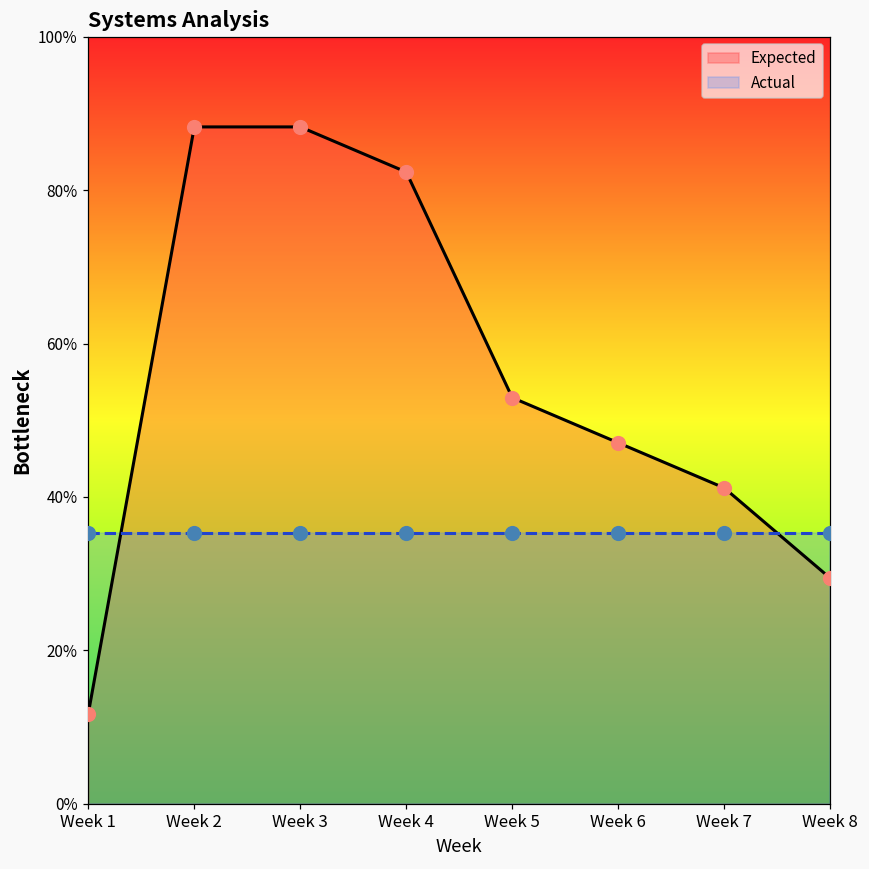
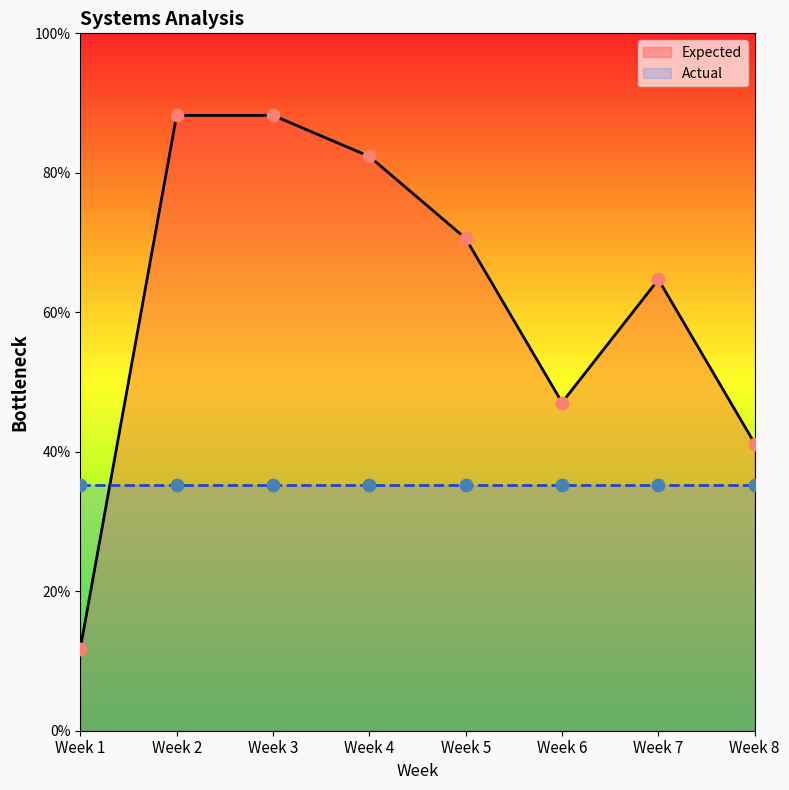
Expected, Week 5: 53% -> 71%
Expected, Week 7: 41% -> 65%
Expected, Week 8: 29% -> 41%
